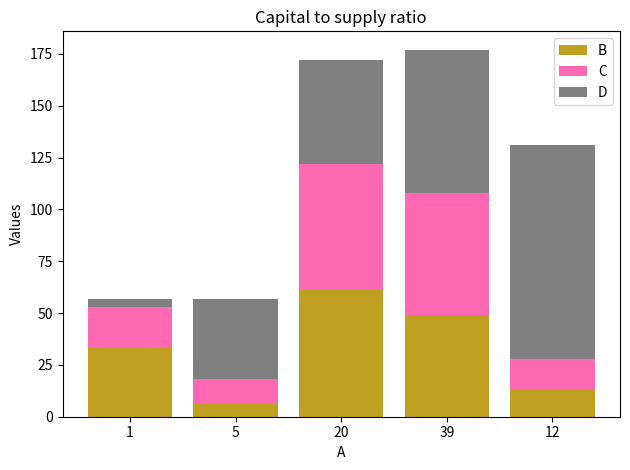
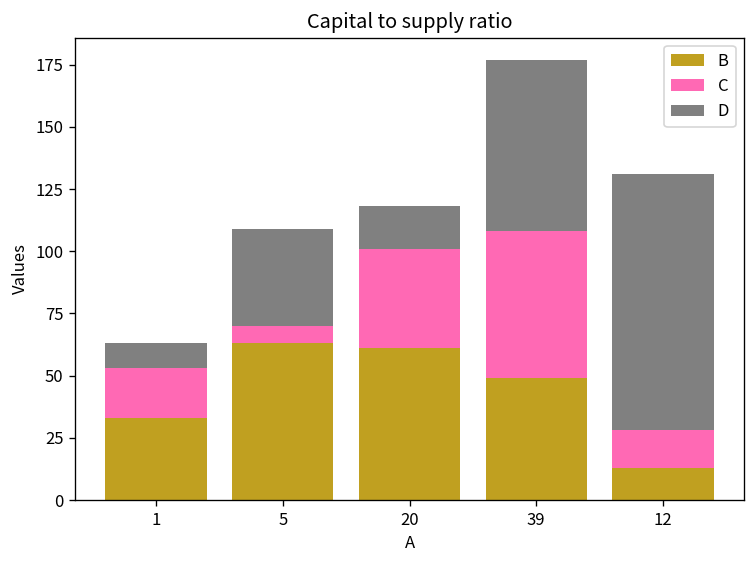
D, 1: 4 -> 10
B, 5: 6 -> 63
C, 5: 12 -> 7
C, 20: 61 -> 40
D, 20: 50 -> 17
